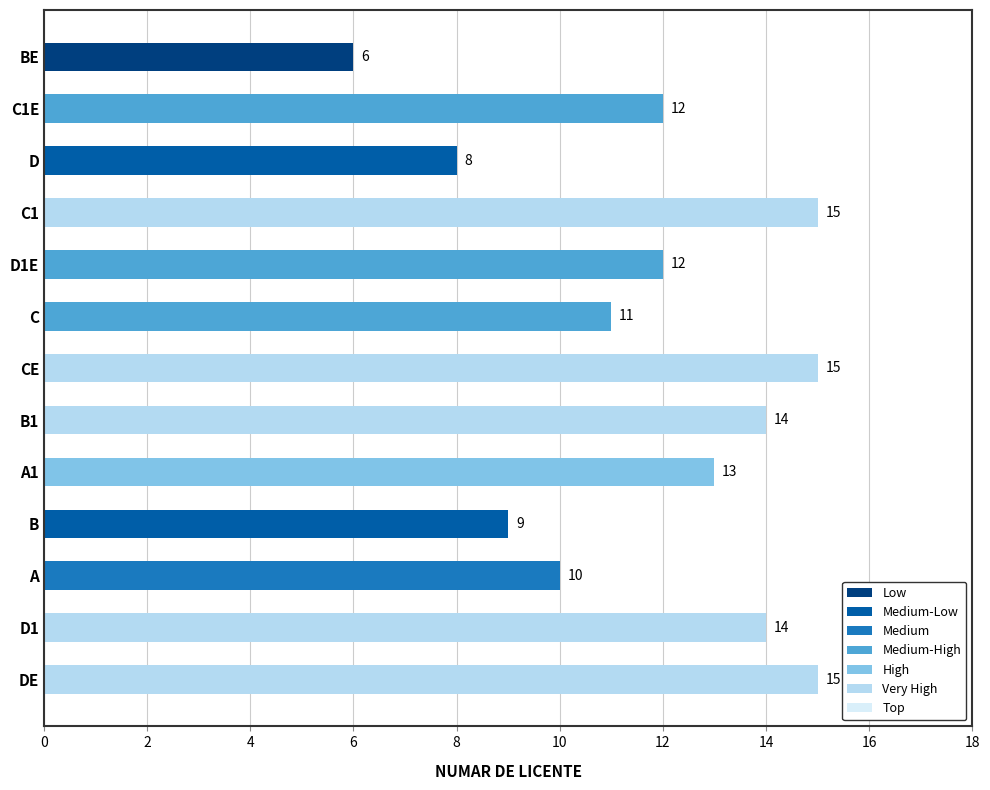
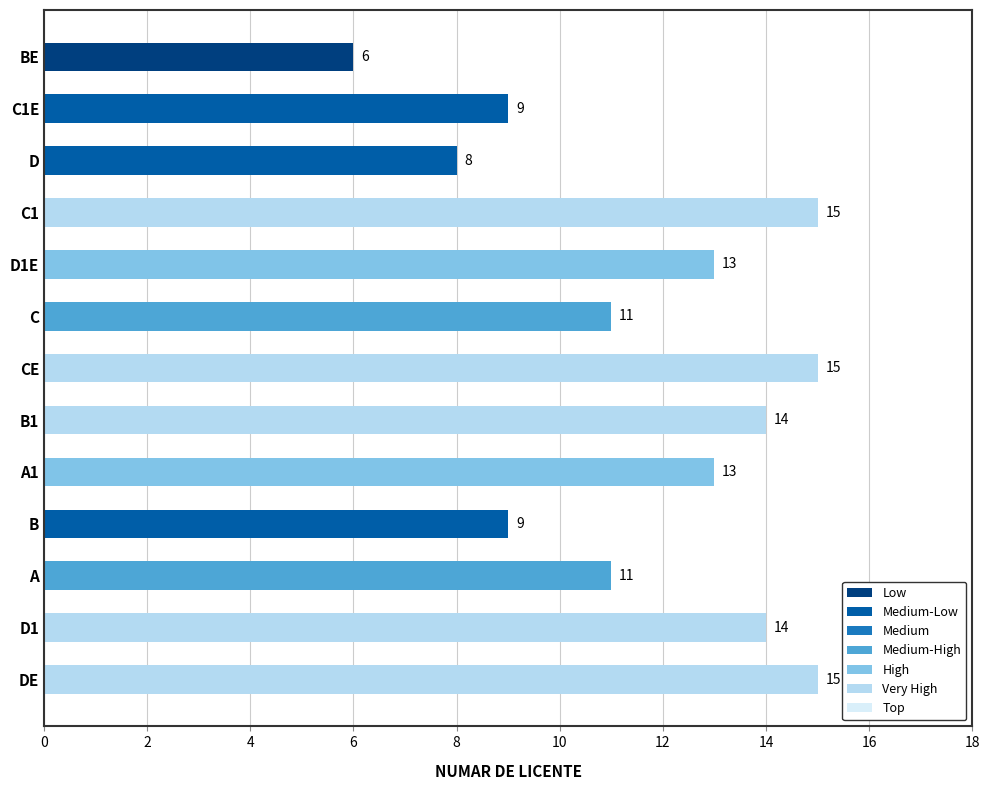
C1E: 12 -> 9
D1E: 12 -> 13
A: 10 -> 11
